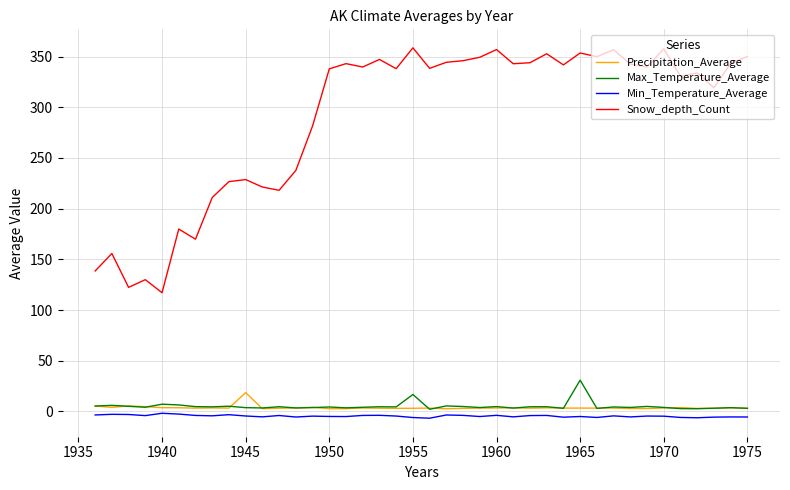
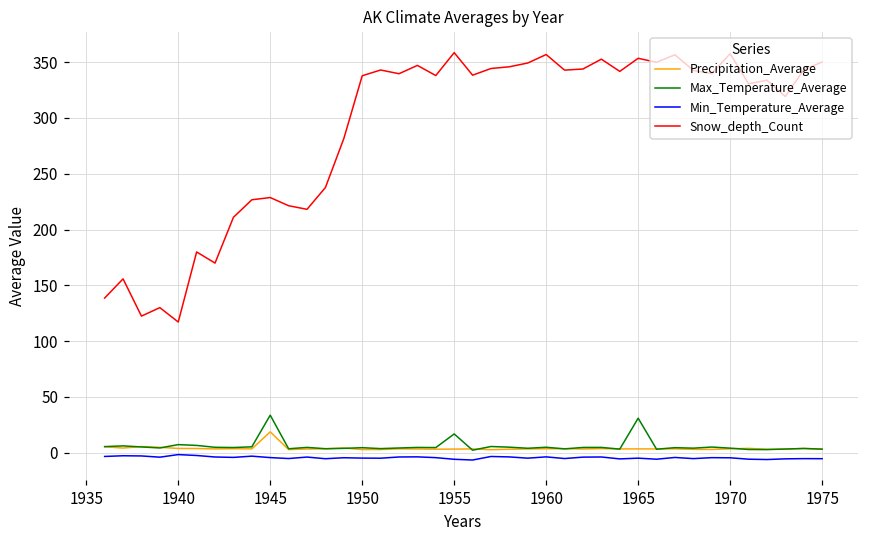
Max_Temperature_Average, 1945: 4 -> 34
